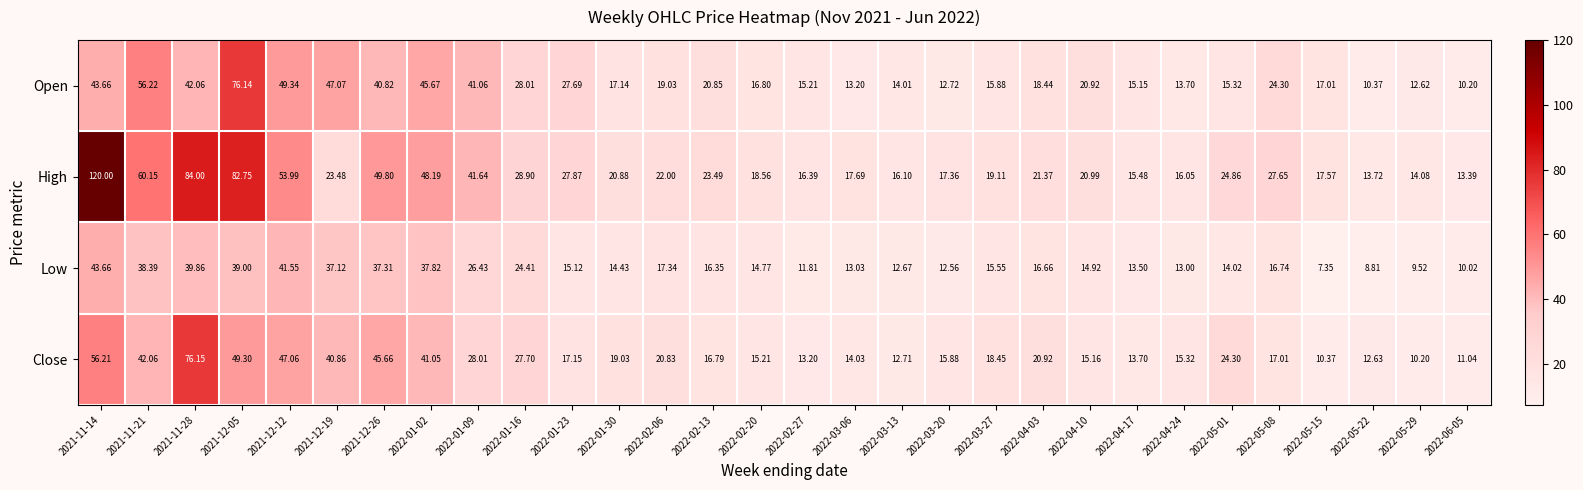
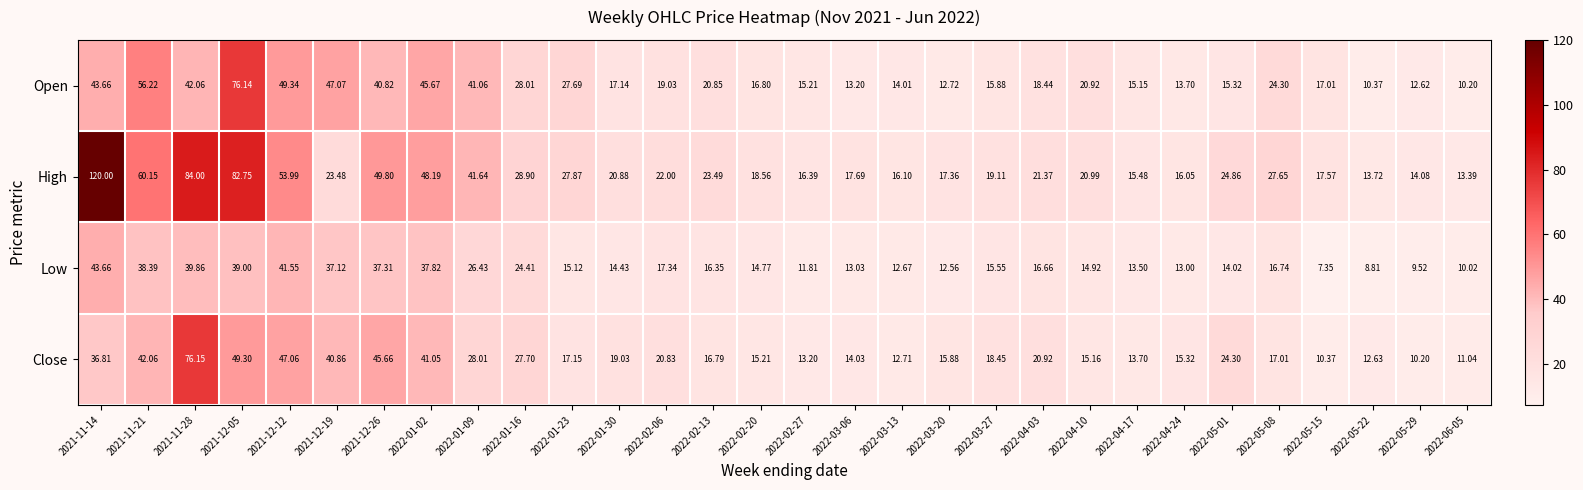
Close, 2021-11-14: 56.21 -> 36.81
